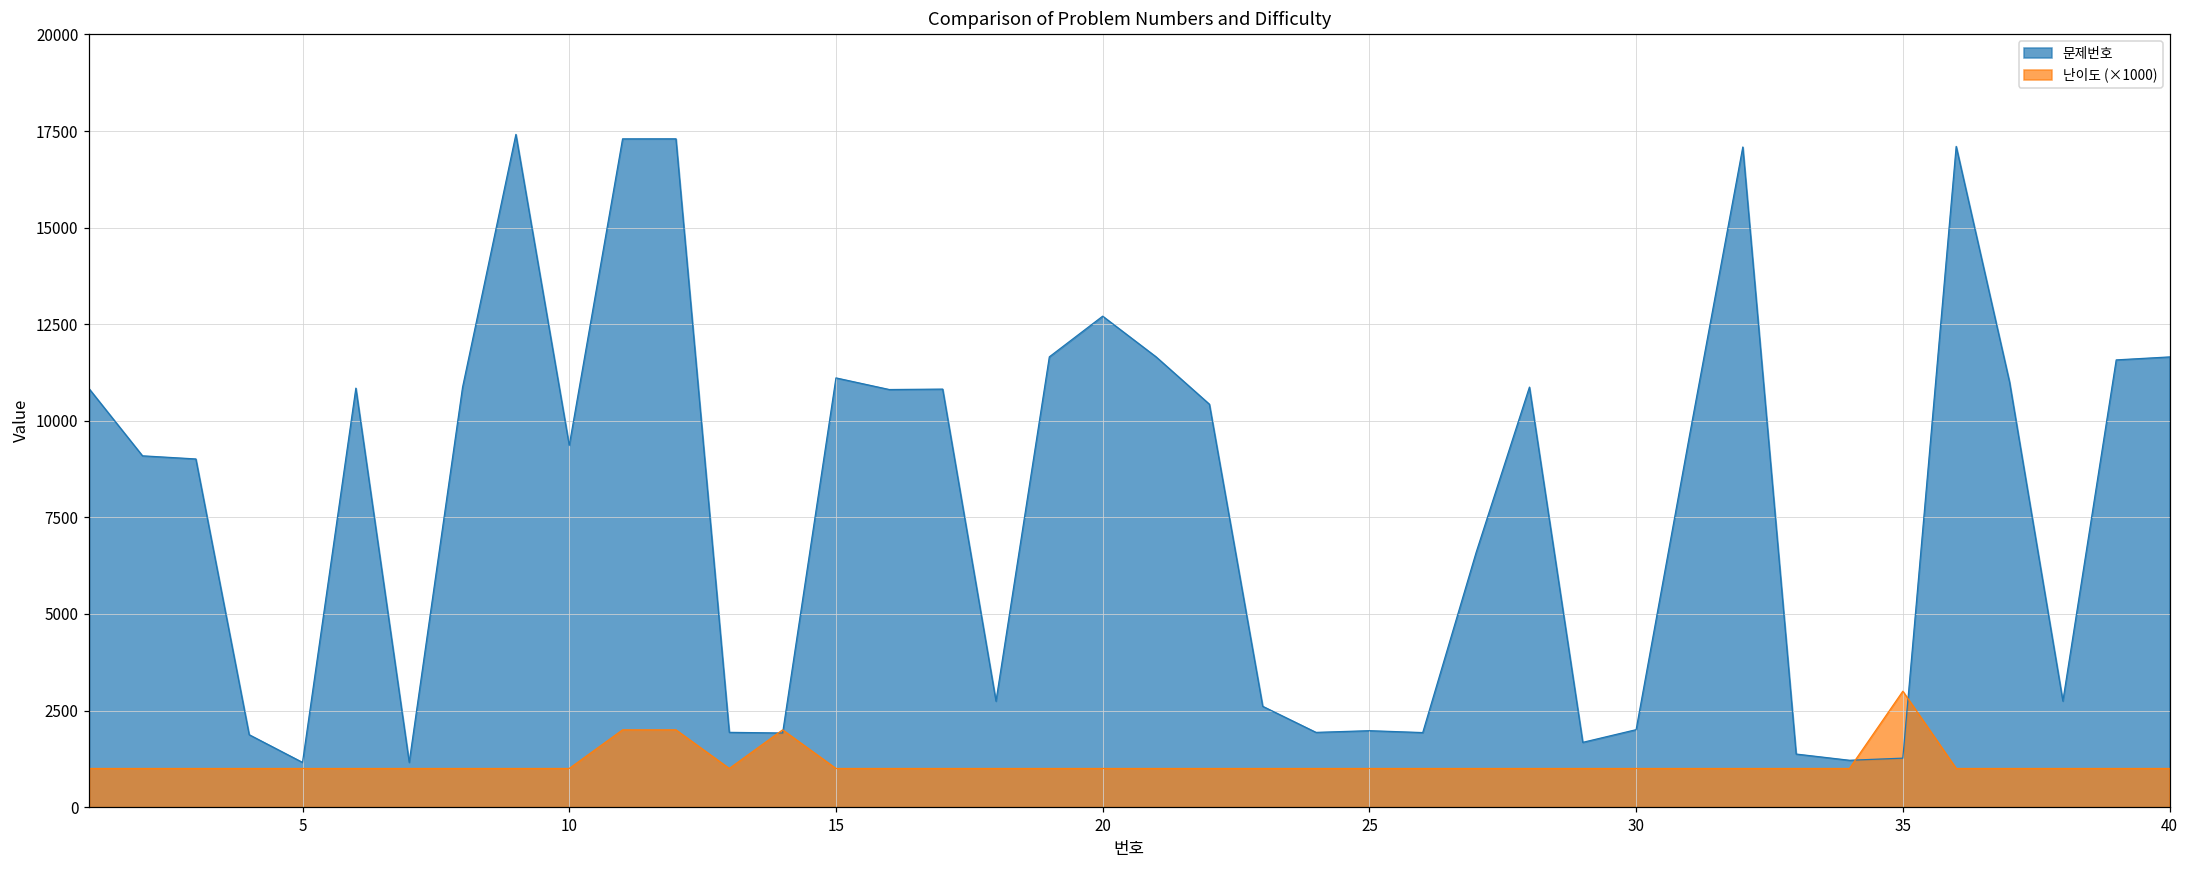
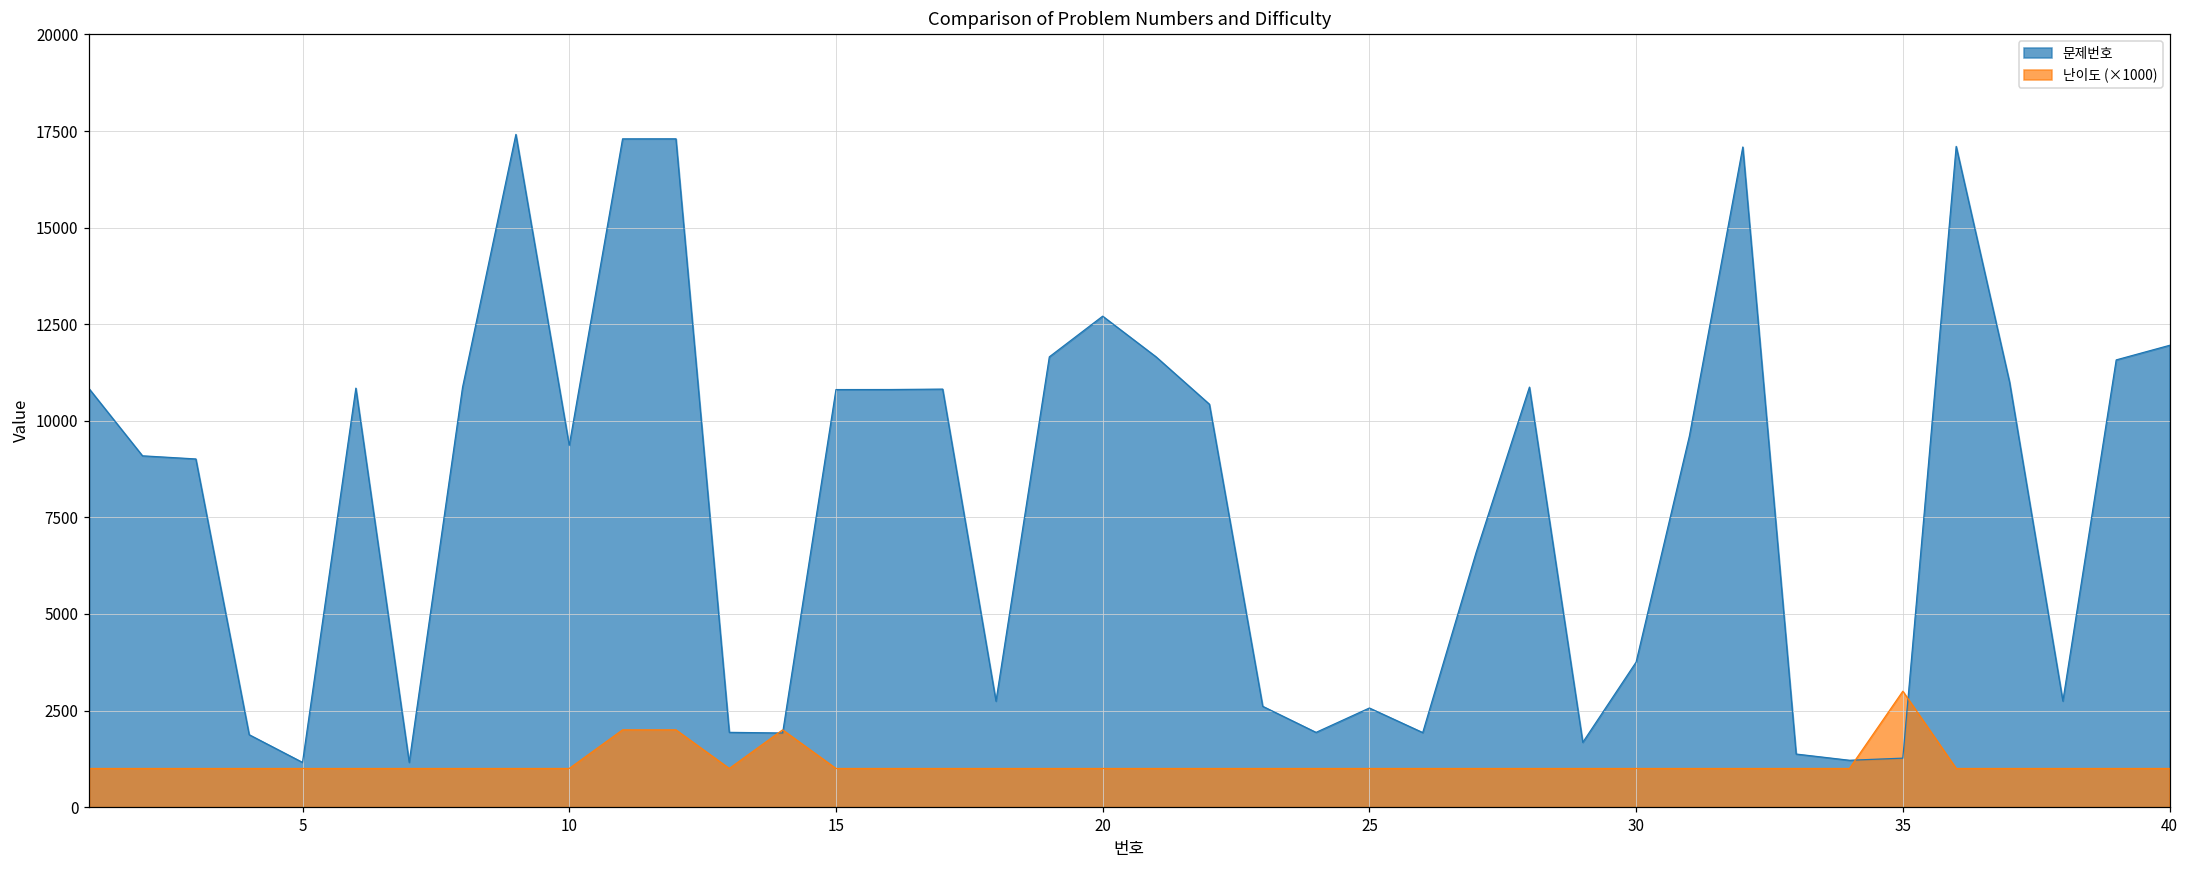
문제번호, 15: 11100 -> 10800
문제번호, 25: 2000 -> 2600
문제번호, 30: 2000 -> 3800
문제번호, 40: 11700 -> 12000
